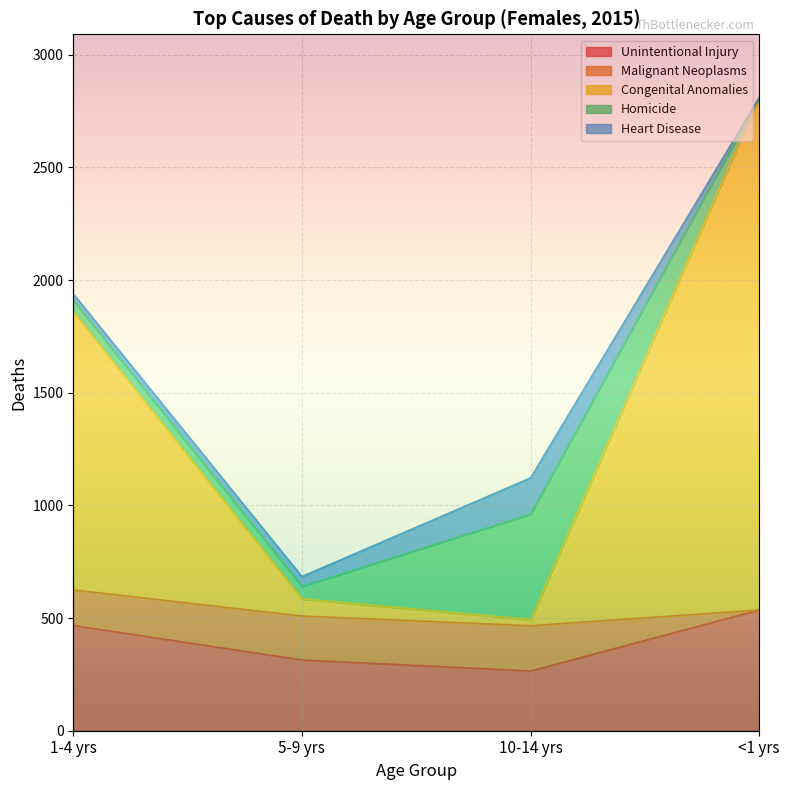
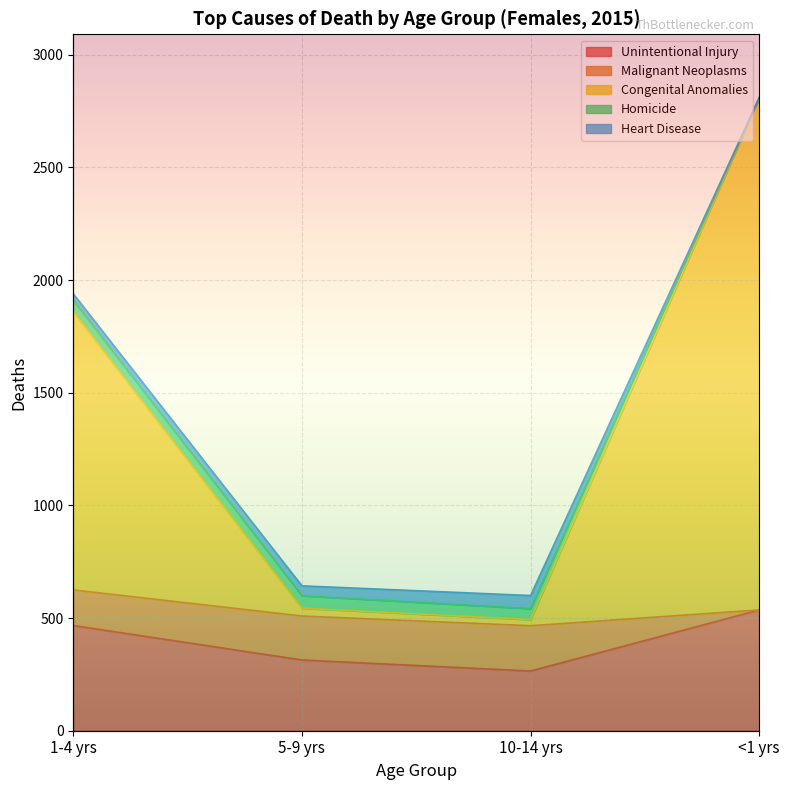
Congenital Anomalies, 5-9 yrs: 80 -> 40
Homicide, 10-14 yrs: 470 -> 50
Heart Disease, 10-14 yrs: 160 -> 60
